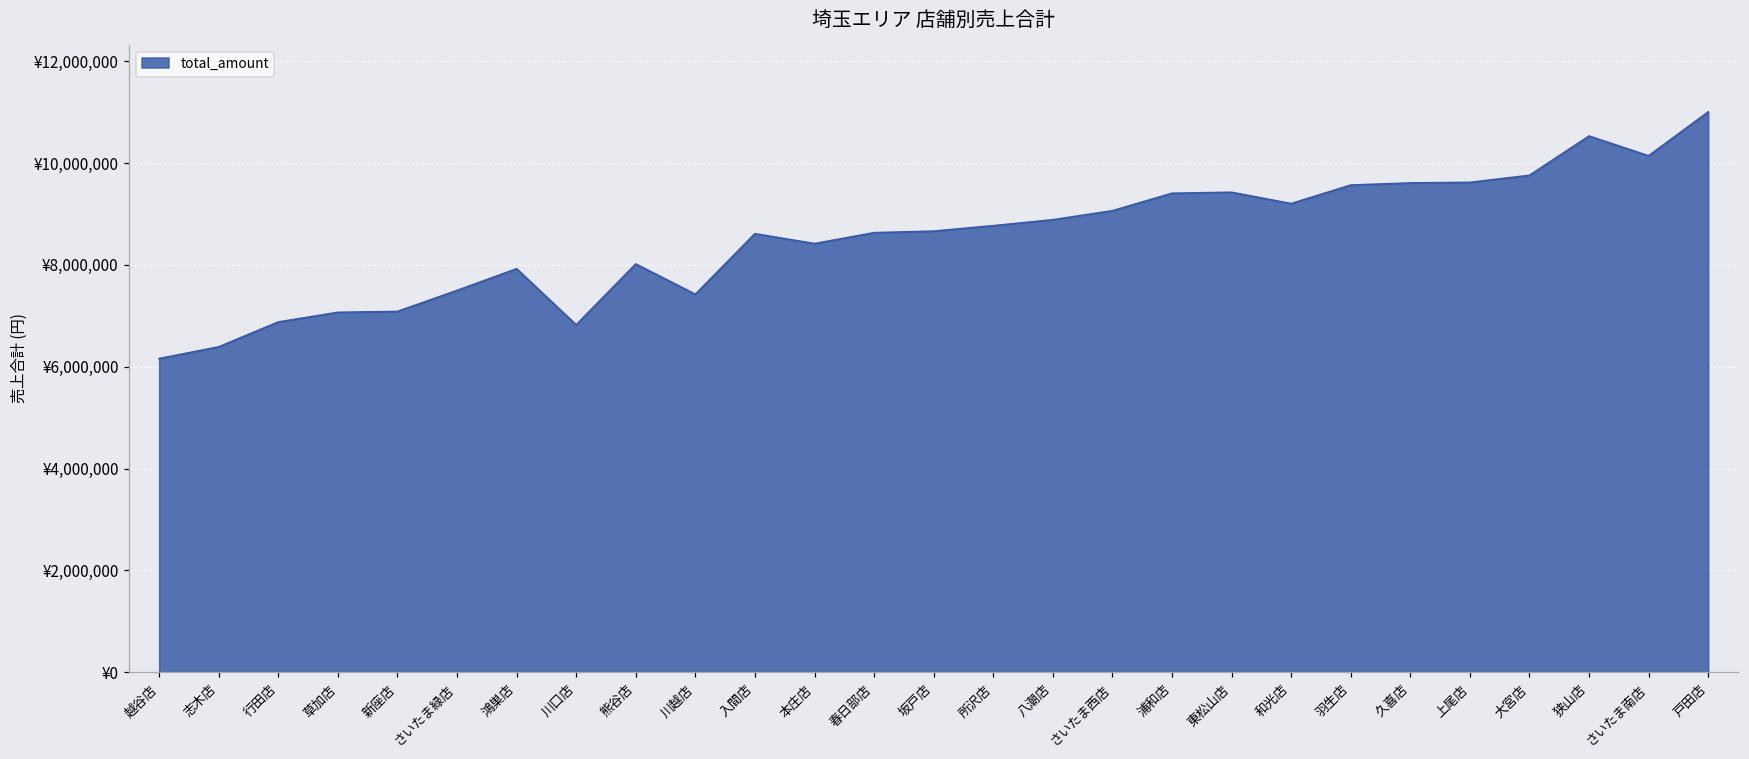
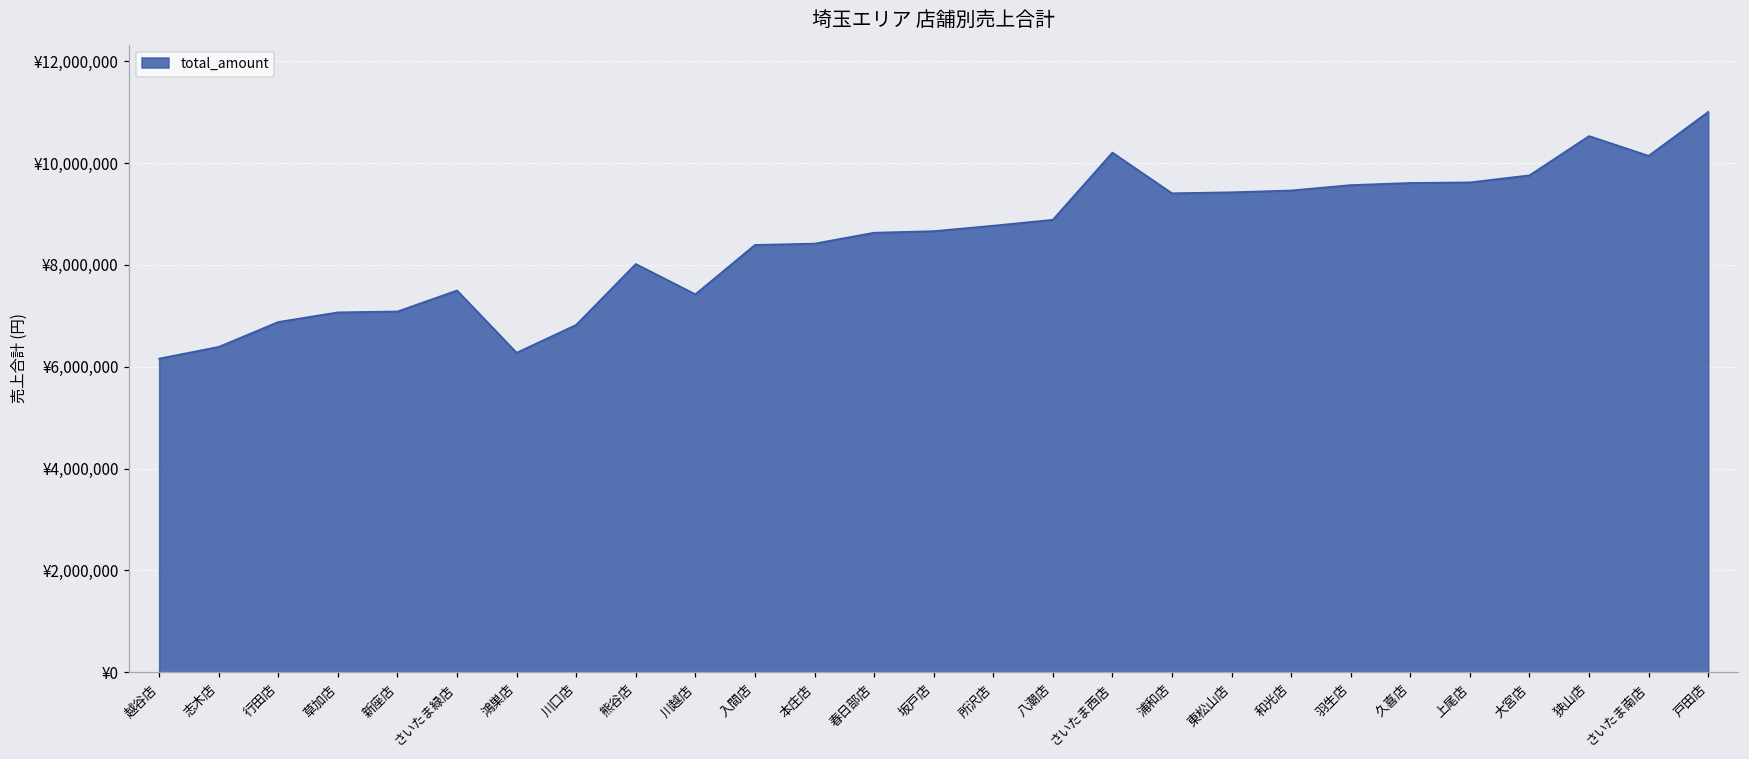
鴻巣店: ¥7,900,000 -> ¥6,300,000
入間店: ¥8,600,000 -> ¥8,400,000
さいたま西店: ¥9,100,000 -> ¥10,200,000
和光店: ¥9,200,000 -> ¥9,500,000
